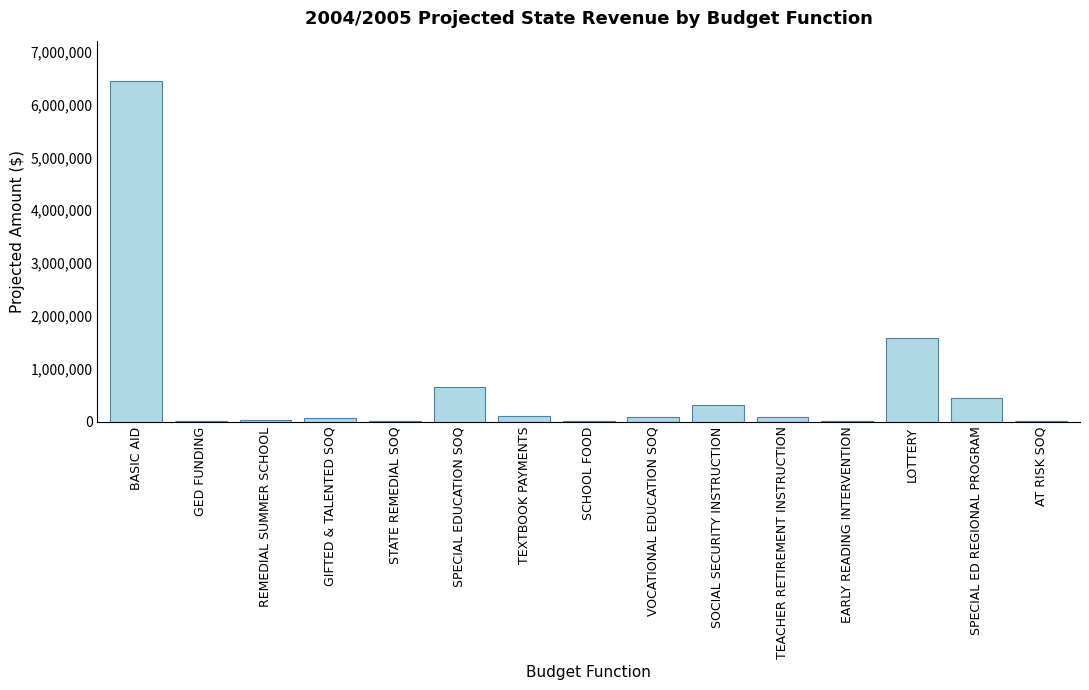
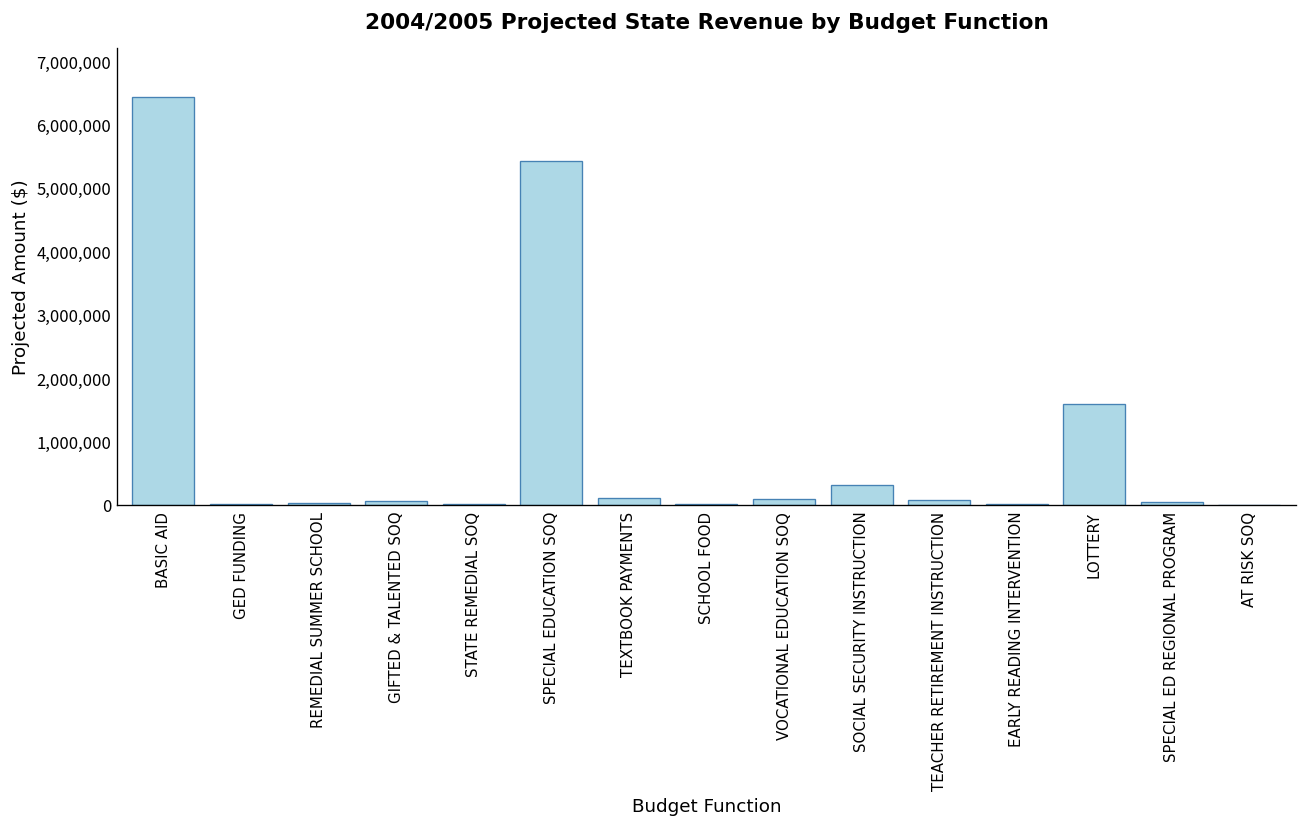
SPECIAL EDUCATION SOQ: 700,000 -> 5,400,000
SPECIAL ED REGIONAL PROGRAM: 400,000 -> 0
